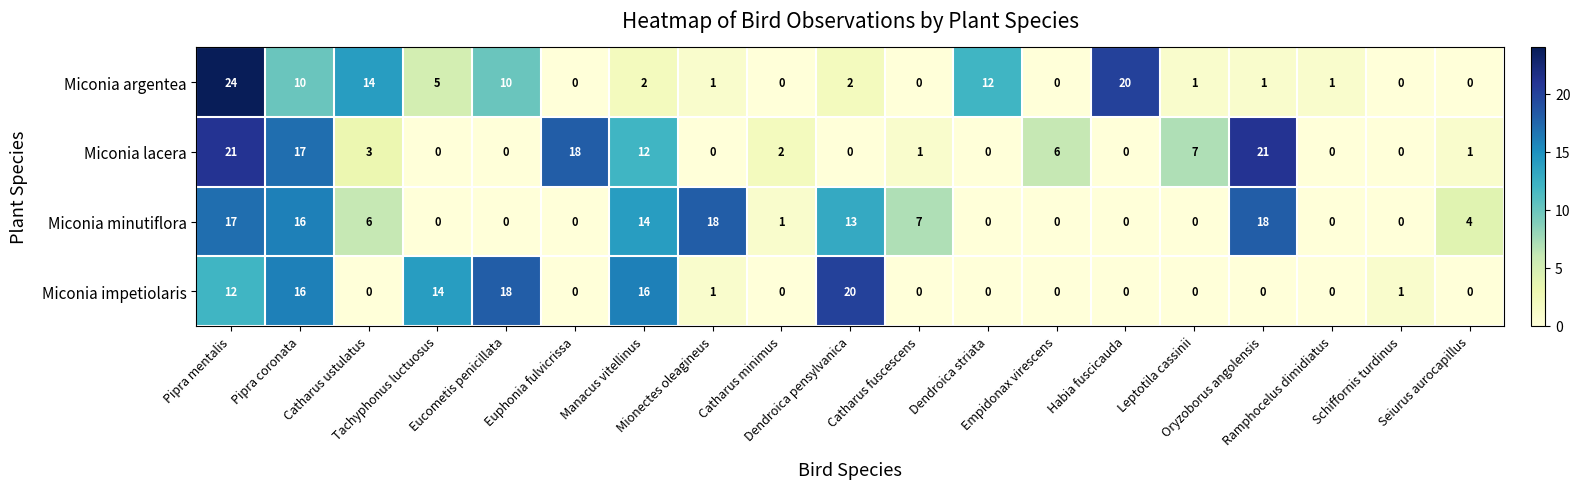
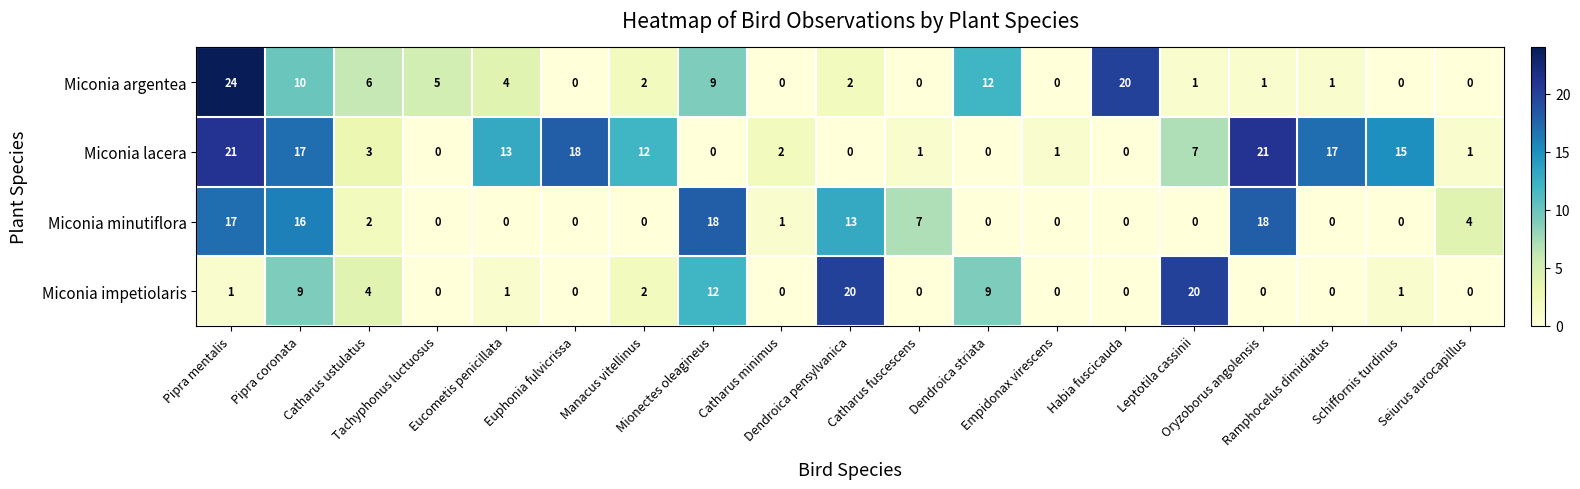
Miconia argentea, Catharus ustulatus: 14 -> 6
Miconia argentea, Eucometis penicillata: 10 -> 4
Miconia argentea, Mionectes oleagineus: 1 -> 9
Miconia lacera, Eucometis penicillata: 0 -> 13
Miconia lacera, Empidonax virescens: 6 -> 1
Miconia lacera, Ramphocelus dimidiatus: 0 -> 17
Miconia lacera, Schiffornis turdinus: 0 -> 15
Miconia minutiflora, Catharus ustulatus: 6 -> 2
Miconia minutiflora, Manacus vitellinus: 14 -> 0
Miconia impetiolaris, Pipra mentalis: 12 -> 1
Miconia impetiolaris, Pipra coronata: 16 -> 9
Miconia impetiolaris, Catharus ustulatus: 0 -> 4
Miconia impetiolaris, Tachyphonus luctuosus: 14 -> 0
Miconia impetiolaris, Eucometis penicillata: 18 -> 1
Miconia impetiolaris, Manacus vitellinus: 16 -> 2
Miconia impetiolaris, Mionectes oleagineus: 1 -> 12
Miconia impetiolaris, Dendroica striata: 0 -> 9
Miconia impetiolaris, Leptotila cassinii: 0 -> 20
